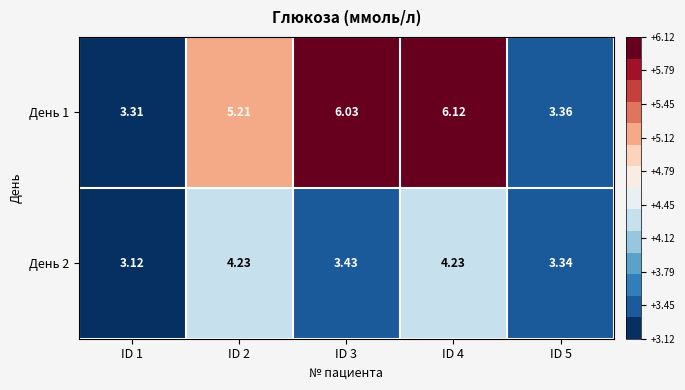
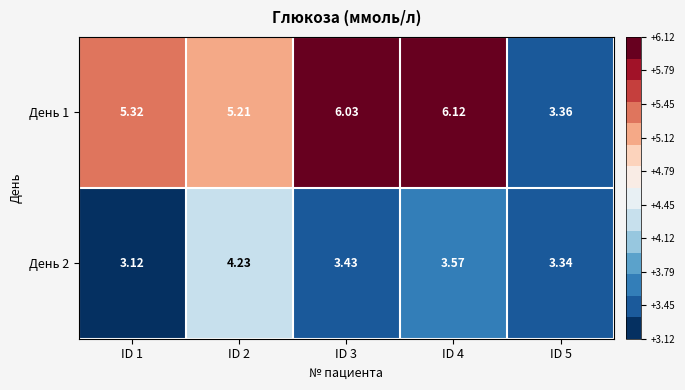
День 1, ID 1: 3.31 -> 5.32
День 2, ID 4: 4.23 -> 3.57
